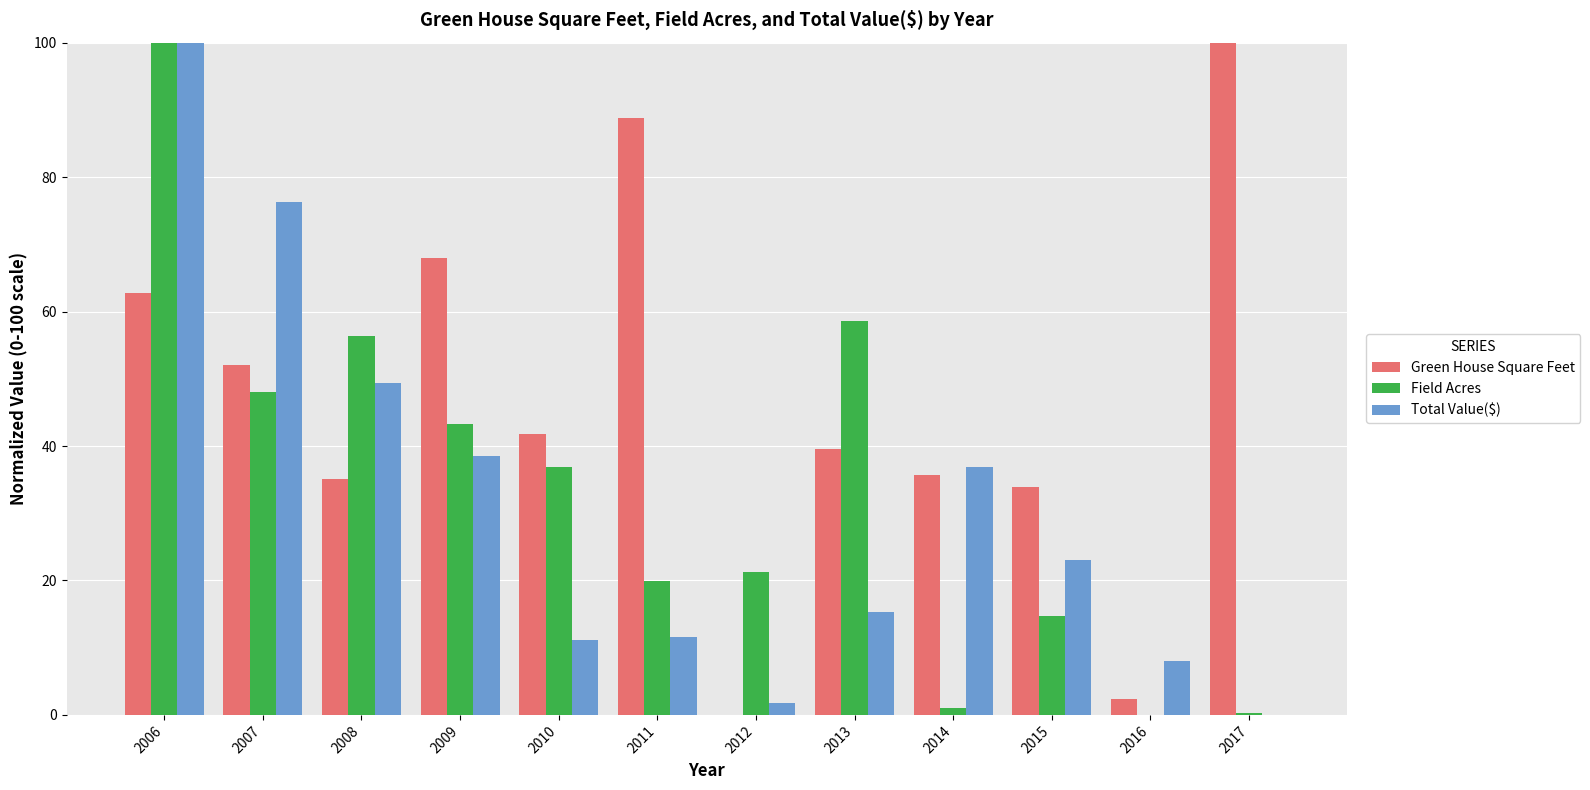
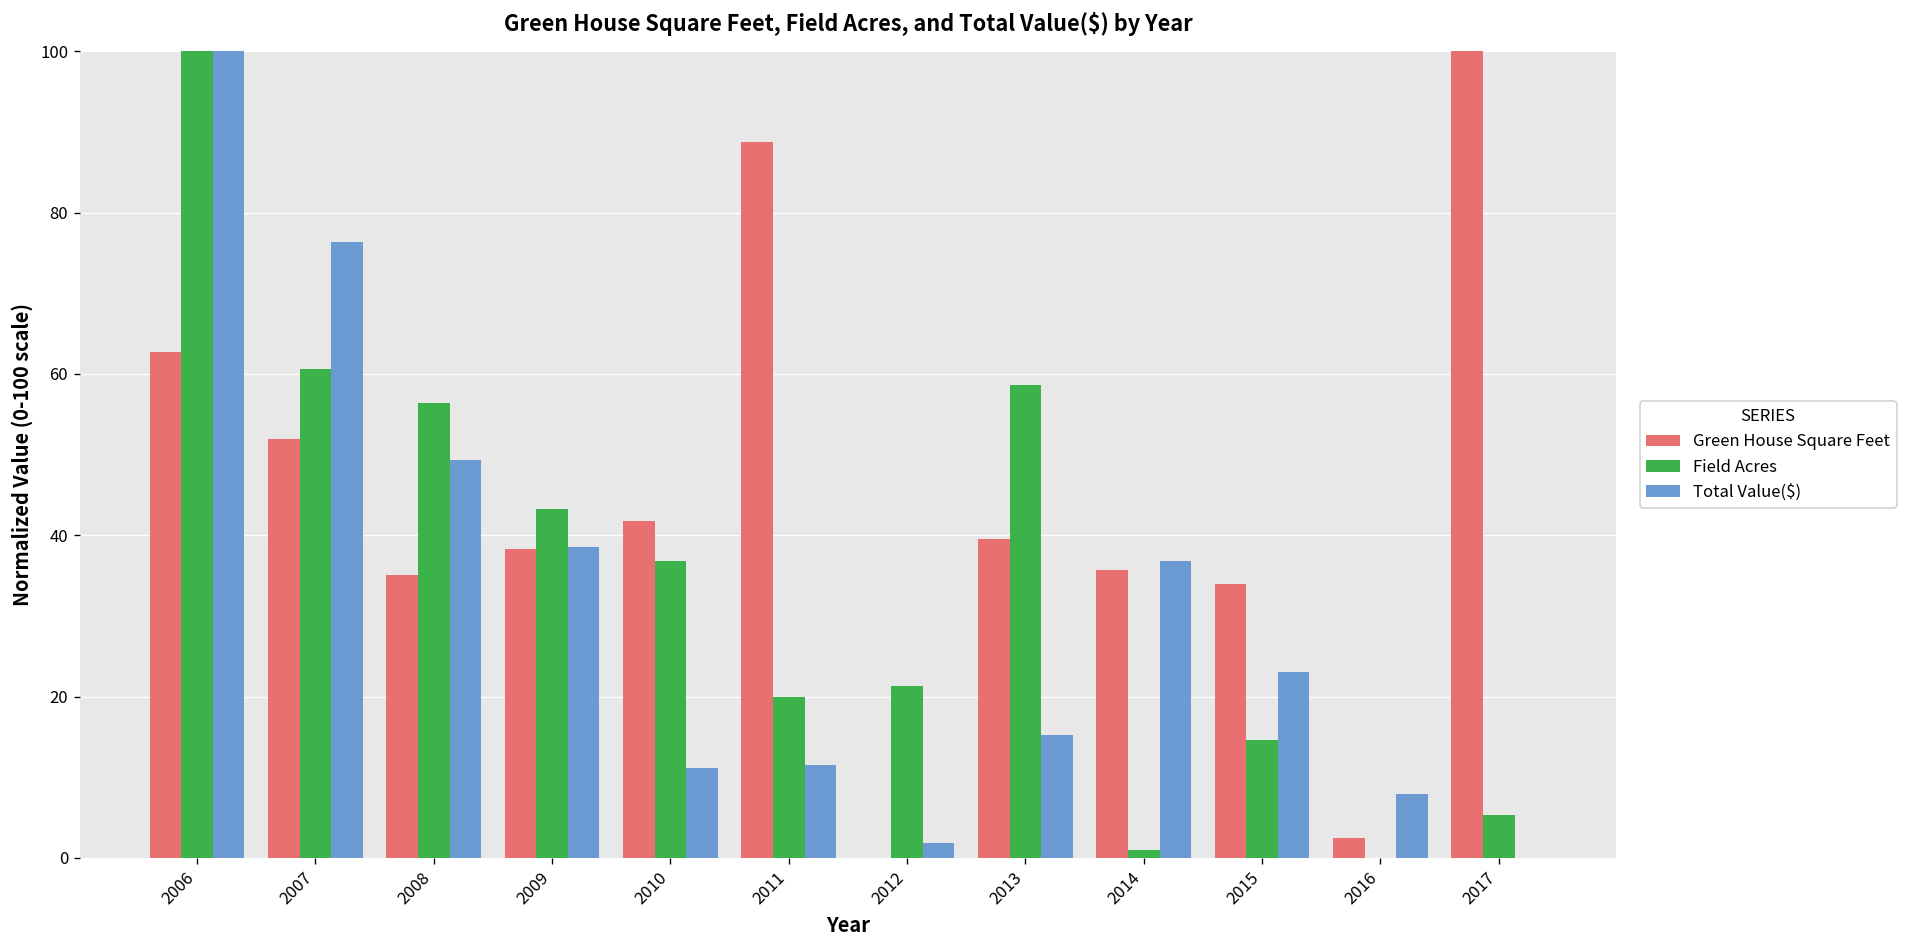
Field Acres, 2007: 48 -> 61
Green House Square Feet, 2009: 68 -> 38
Field Acres, 2017: 0 -> 5
